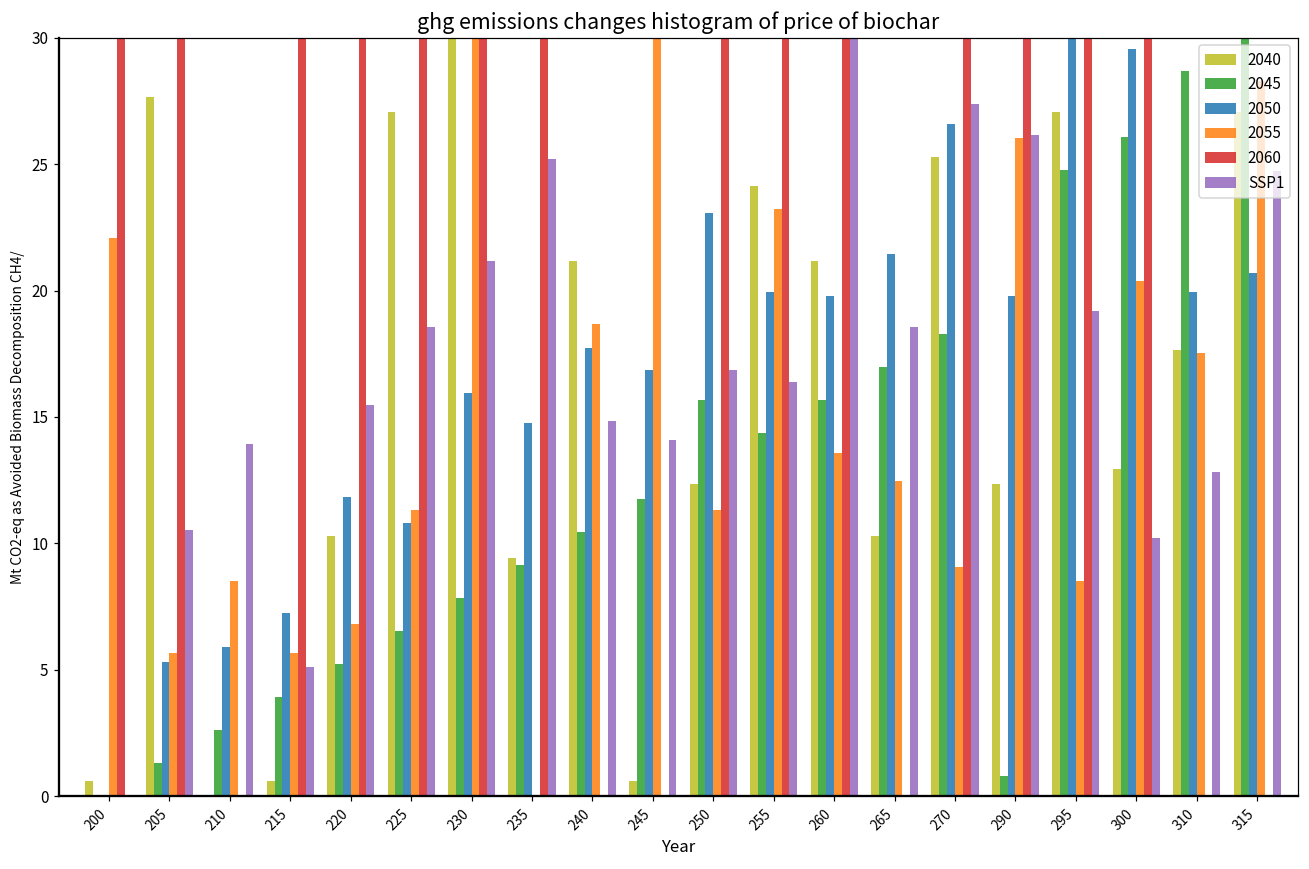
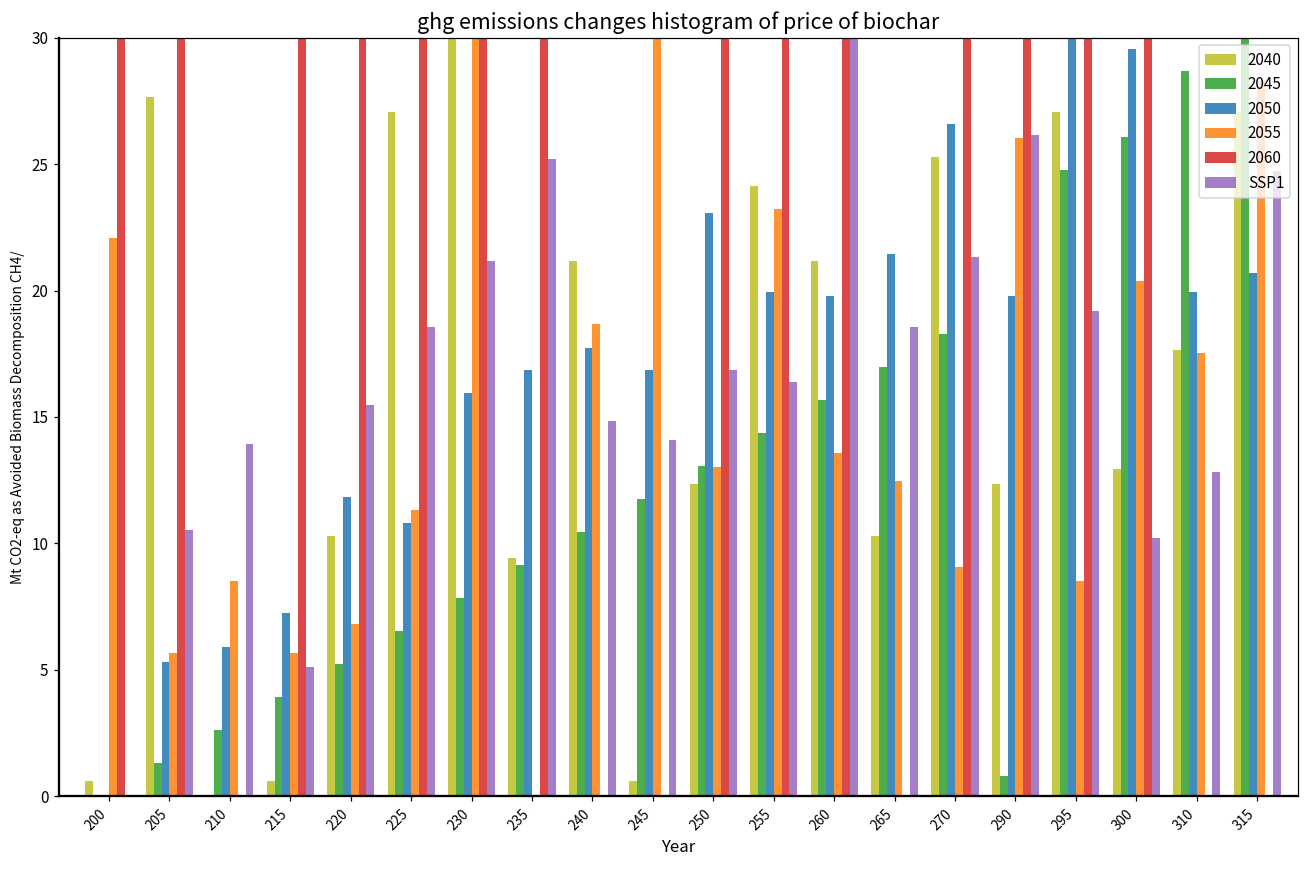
2050, 235: 14.8 -> 16.8
2045, 250: 15.7 -> 13.0
2055, 250: 11.3 -> 13.0
SSP1, 270: 27.4 -> 21.3
